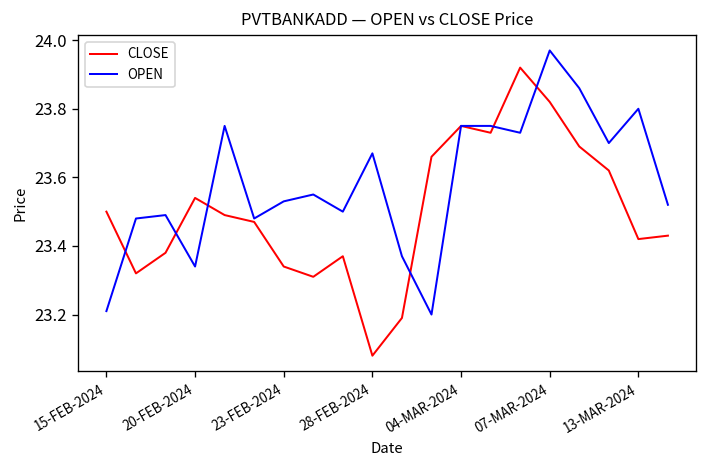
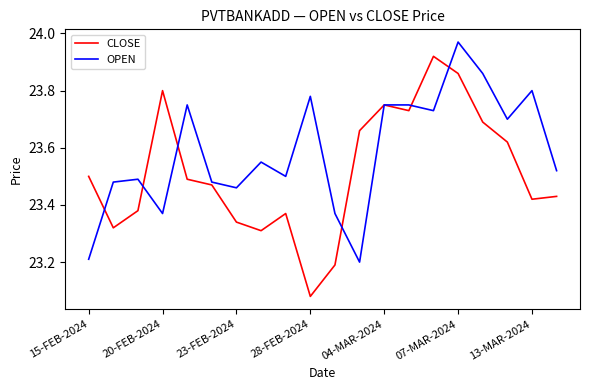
CLOSE, 20-FEB-2024: 23.54 -> 23.80
OPEN, 20-FEB-2024: 23.34 -> 23.37
OPEN, 23-FEB-2024: 23.53 -> 23.46
OPEN, 28-FEB-2024: 23.67 -> 23.78
CLOSE, 07-MAR-2024: 23.82 -> 23.86
